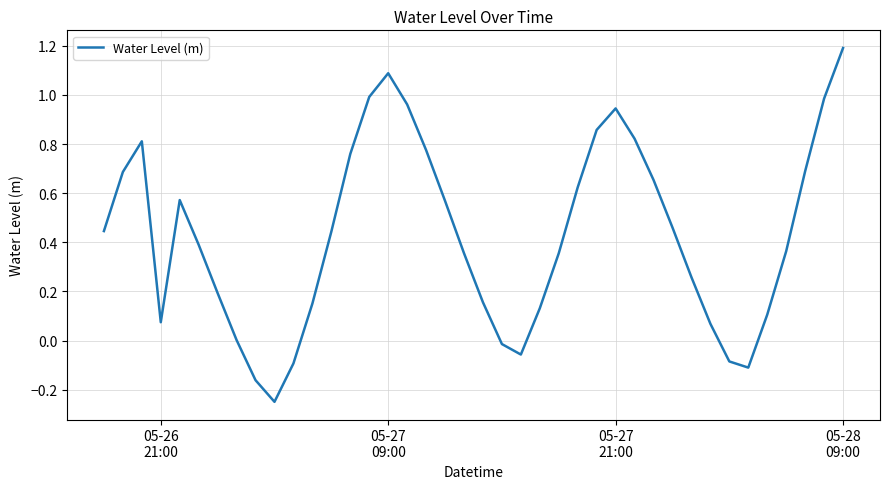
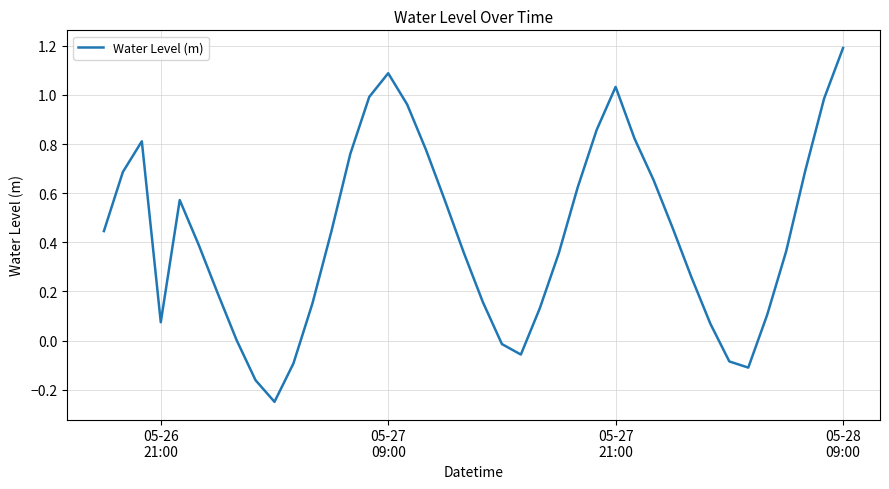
05-27 21:00: 0.94 -> 1.03
